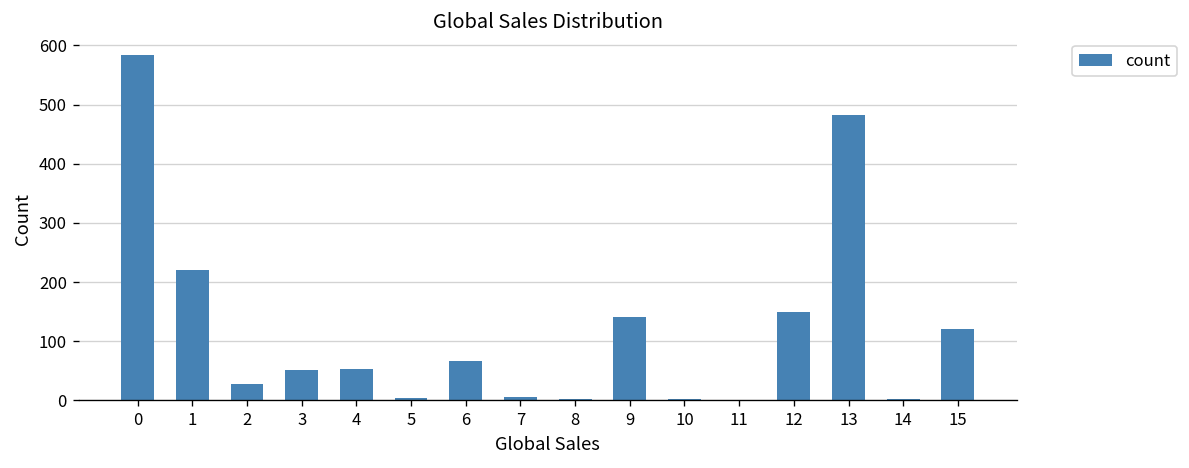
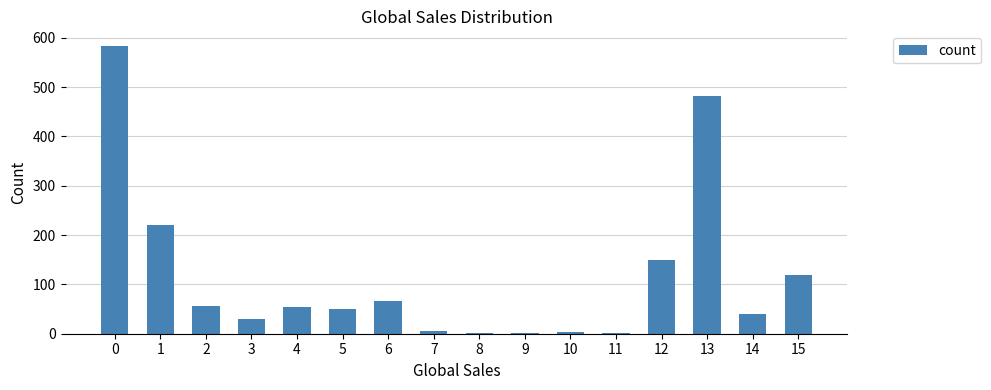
2: 30 -> 60
3: 50 -> 30
5: 10 -> 50
9: 140 -> 0
14: 0 -> 40
